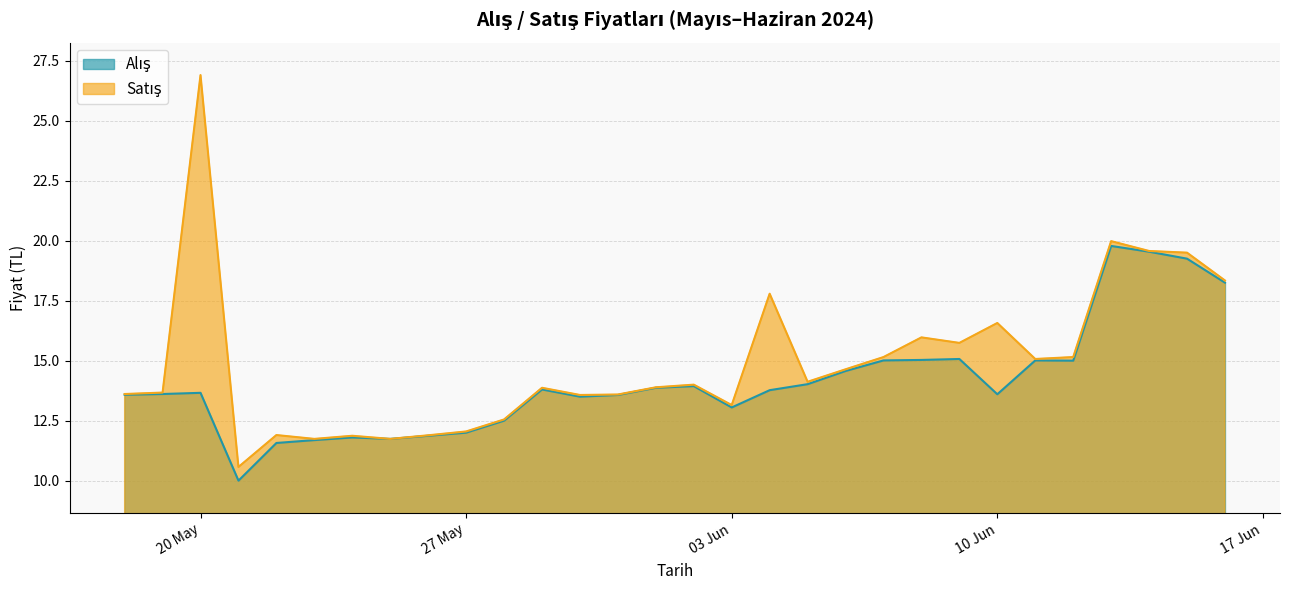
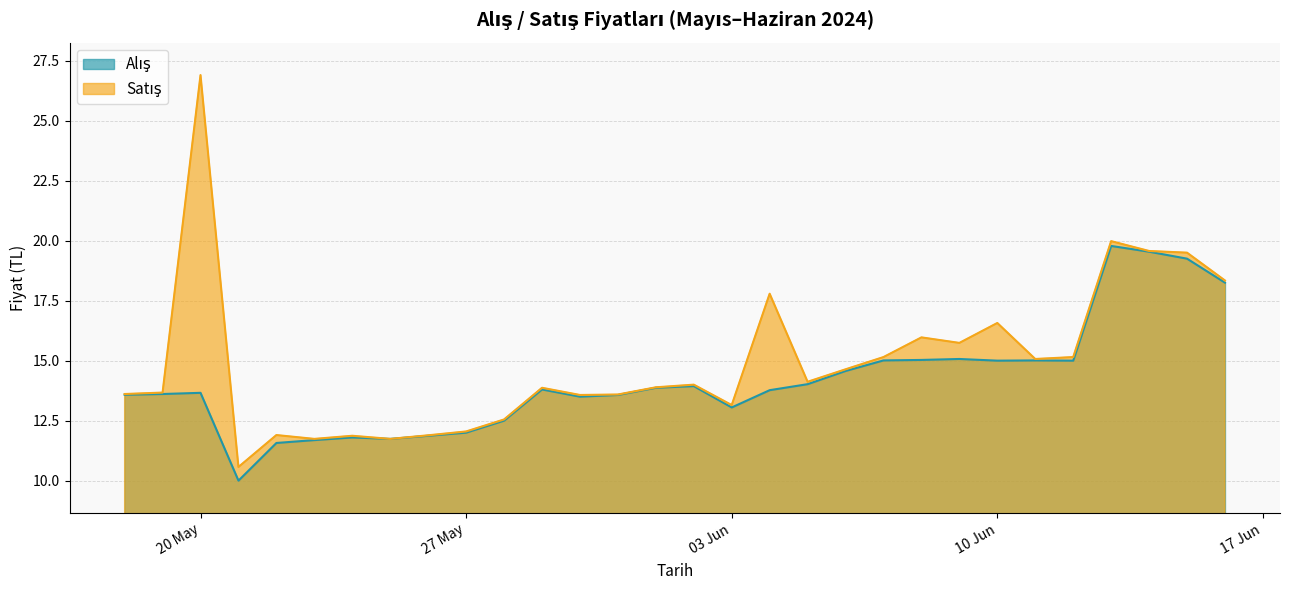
Alış, 10 Jun: 13.6 -> 15.0
